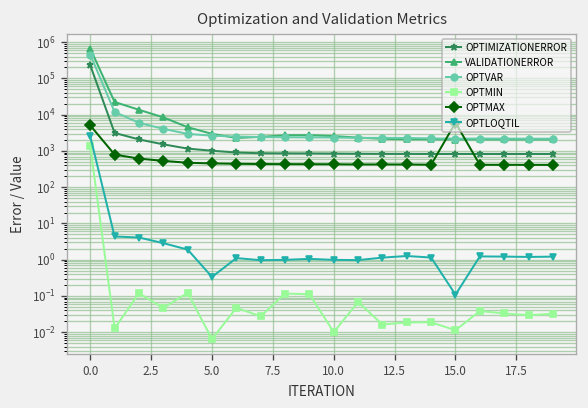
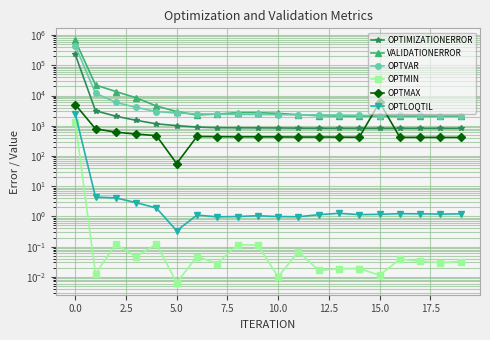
OPTMAX, 5.0: 500 -> 60
OPTLOQTIL, 15.0: 0.11 -> 1.2
